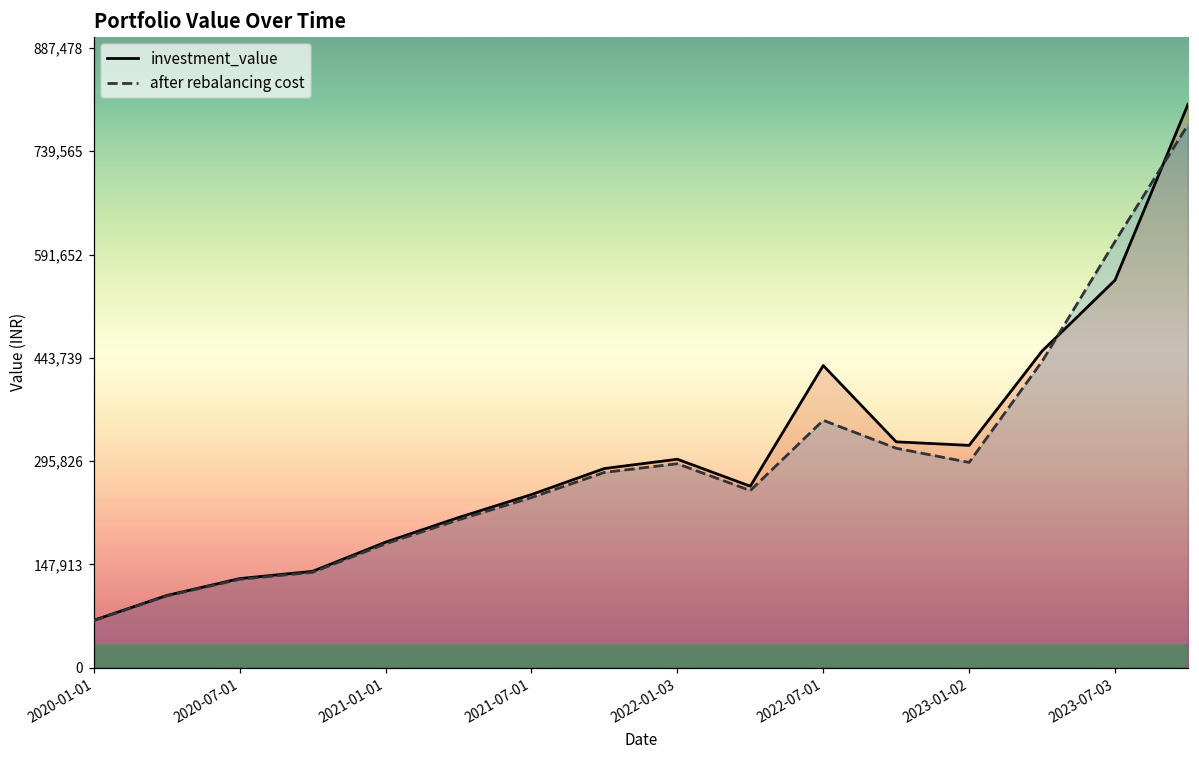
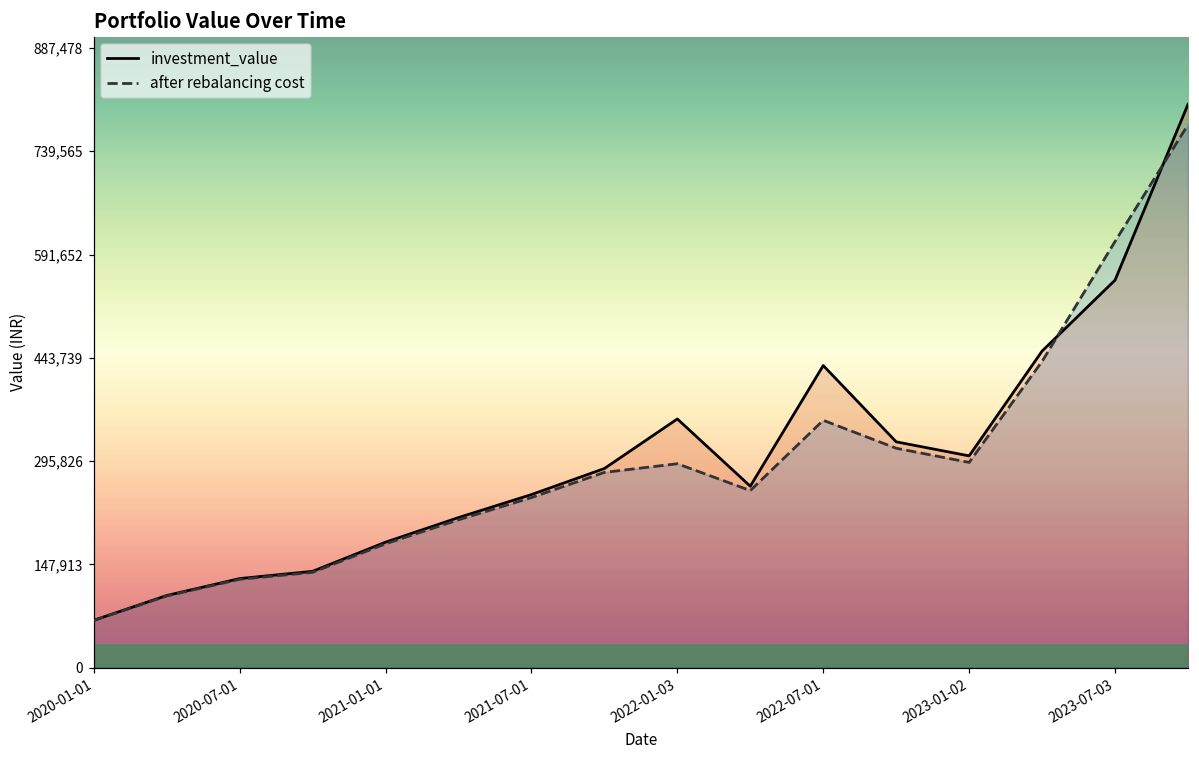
investment_value, 2022-01-03: 300,000 -> 360,000
investment_value, 2023-01-02: 320,000 -> 300,000
